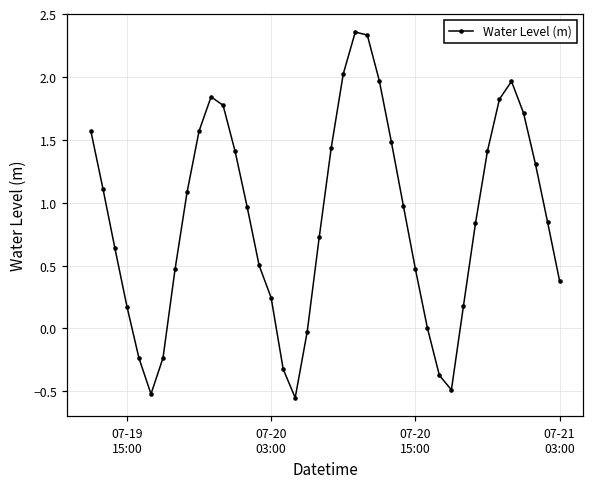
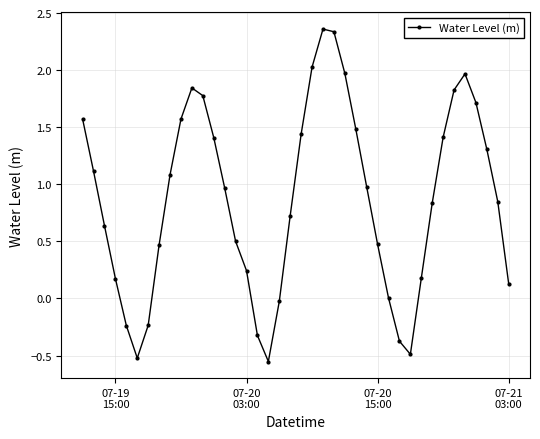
07-21 03:00: 0.38 -> 0.13
